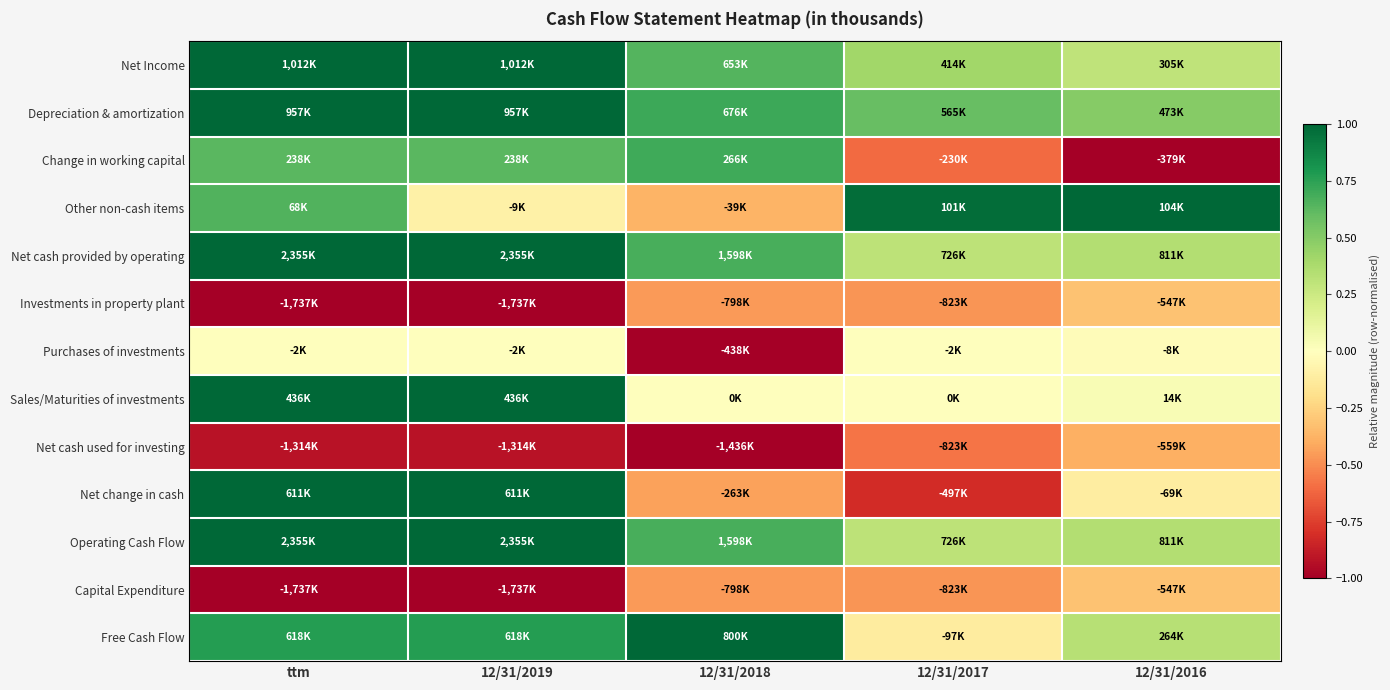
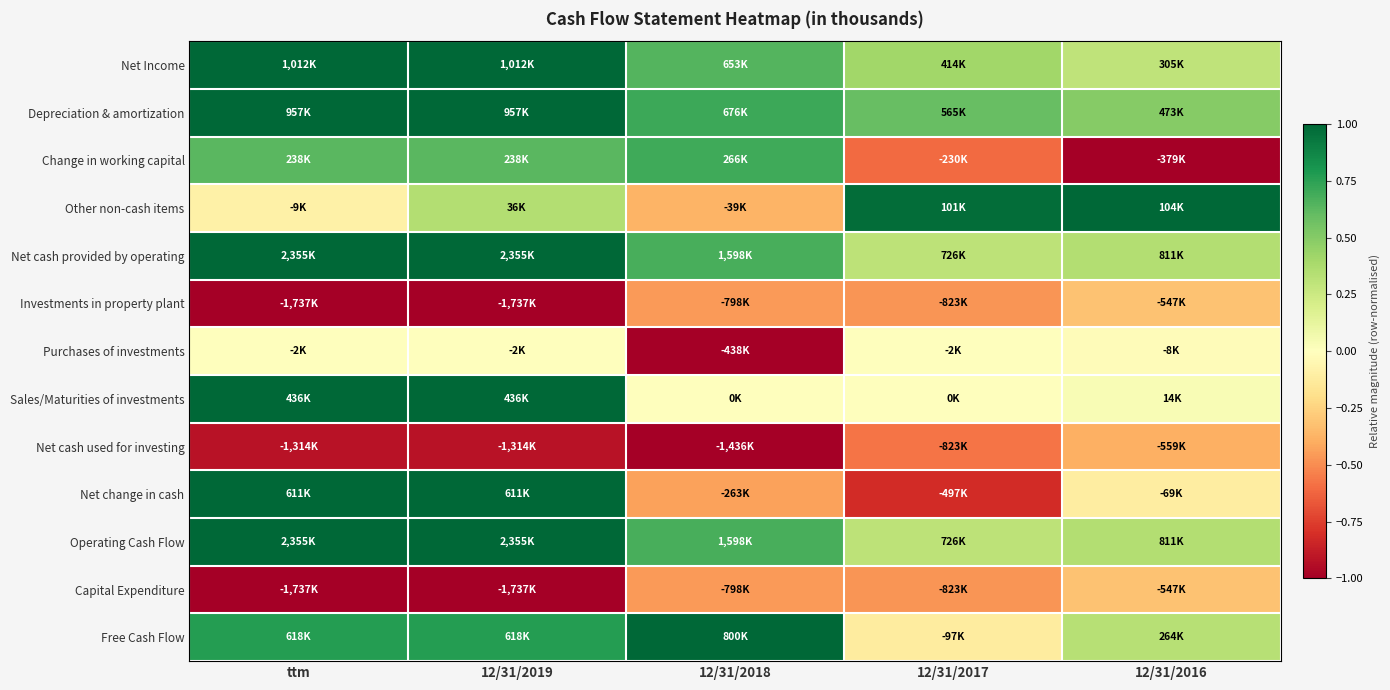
Other non-cash items, ttm: 68K -> -9K
Other non-cash items, 12/31/2019: -9K -> 36K
